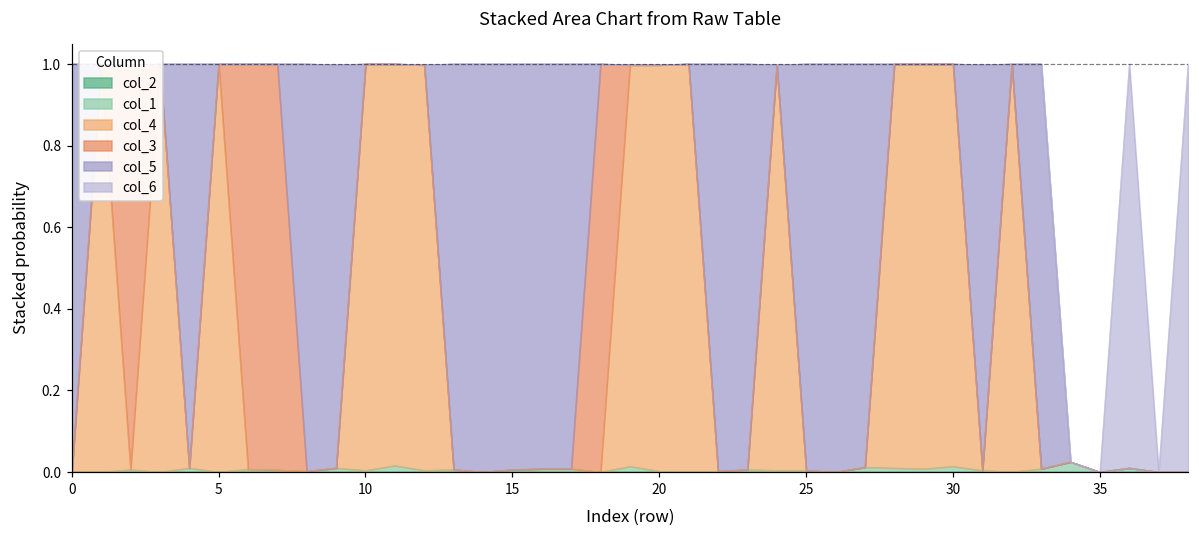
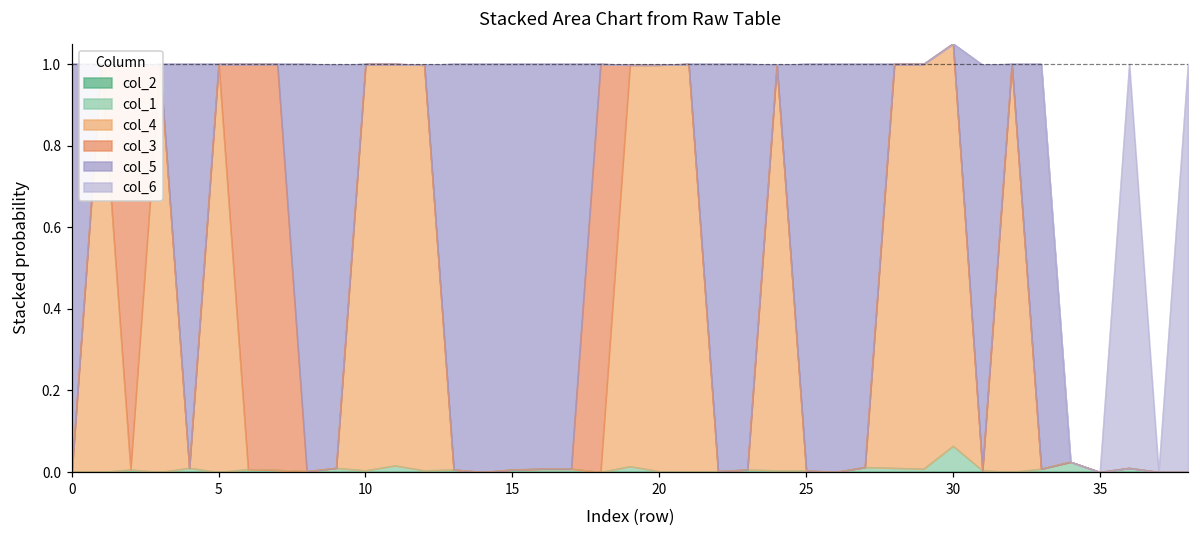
col_1, 30: 0.01 -> 0.06
